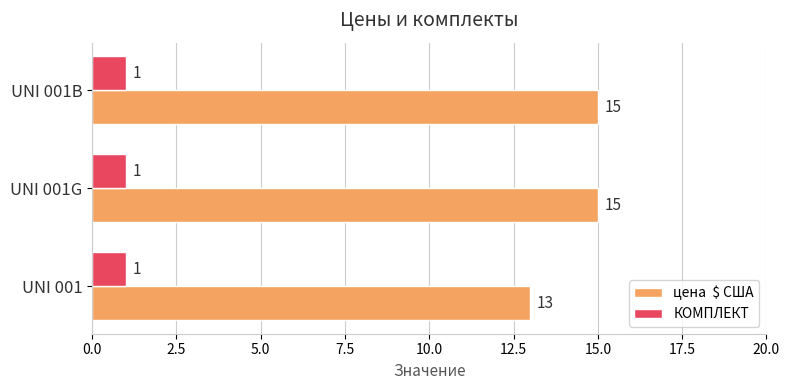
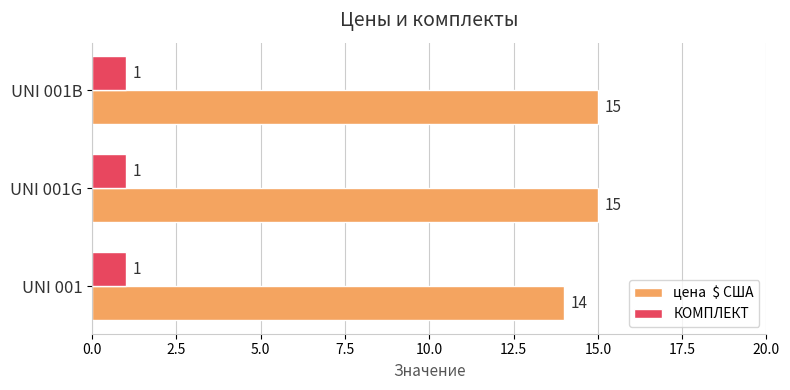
цена $ США, UNI 001: 13 -> 14
